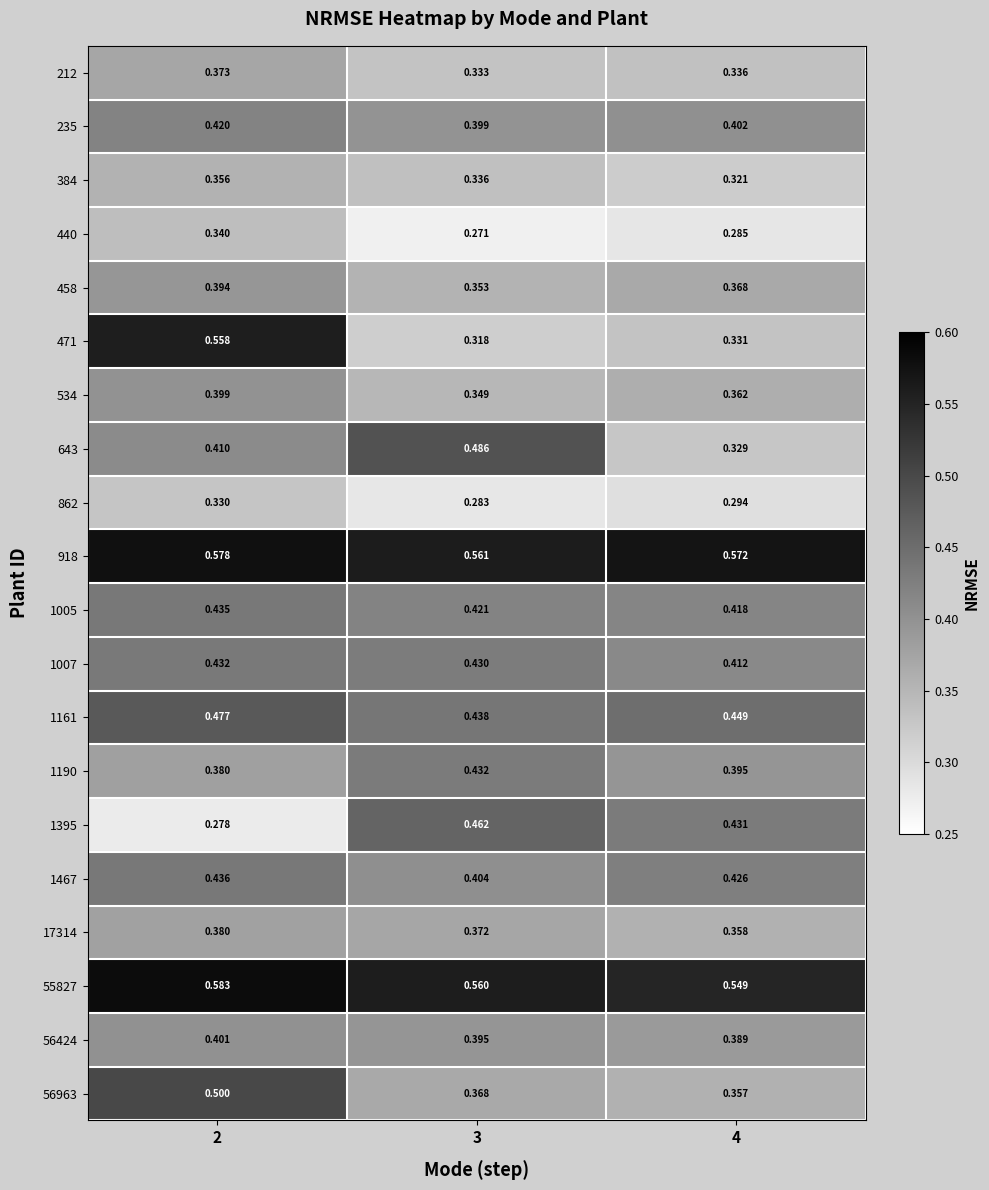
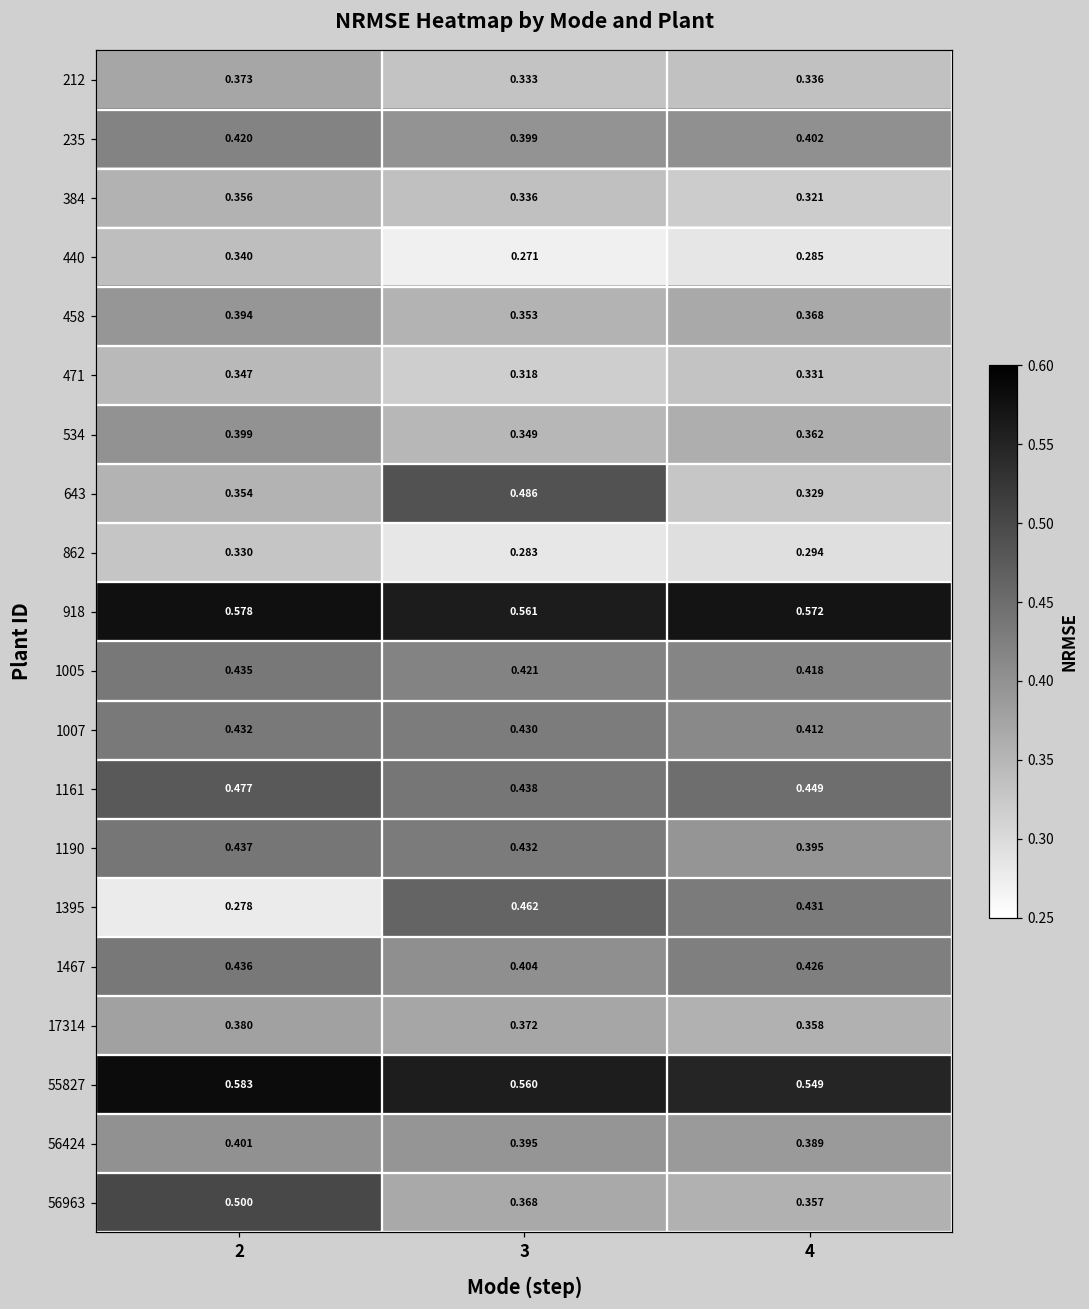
471, 2: 0.558 -> 0.347
643, 2: 0.410 -> 0.354
1190, 2: 0.380 -> 0.437
